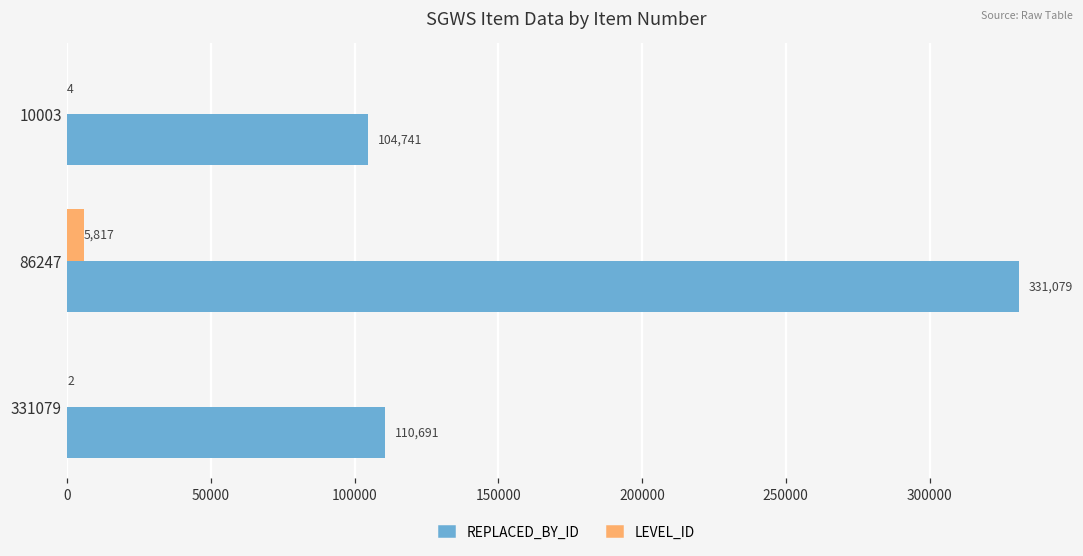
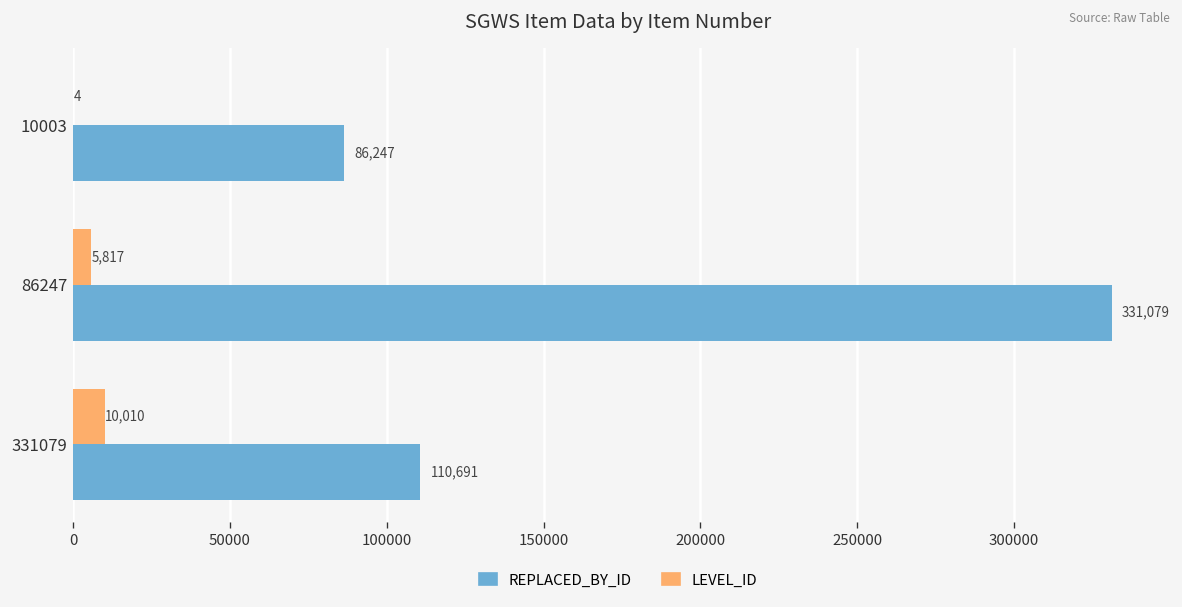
REPLACED_BY_ID, 10003: 104,741 -> 86,247
LEVEL_ID, 331079: 2 -> 10,010
